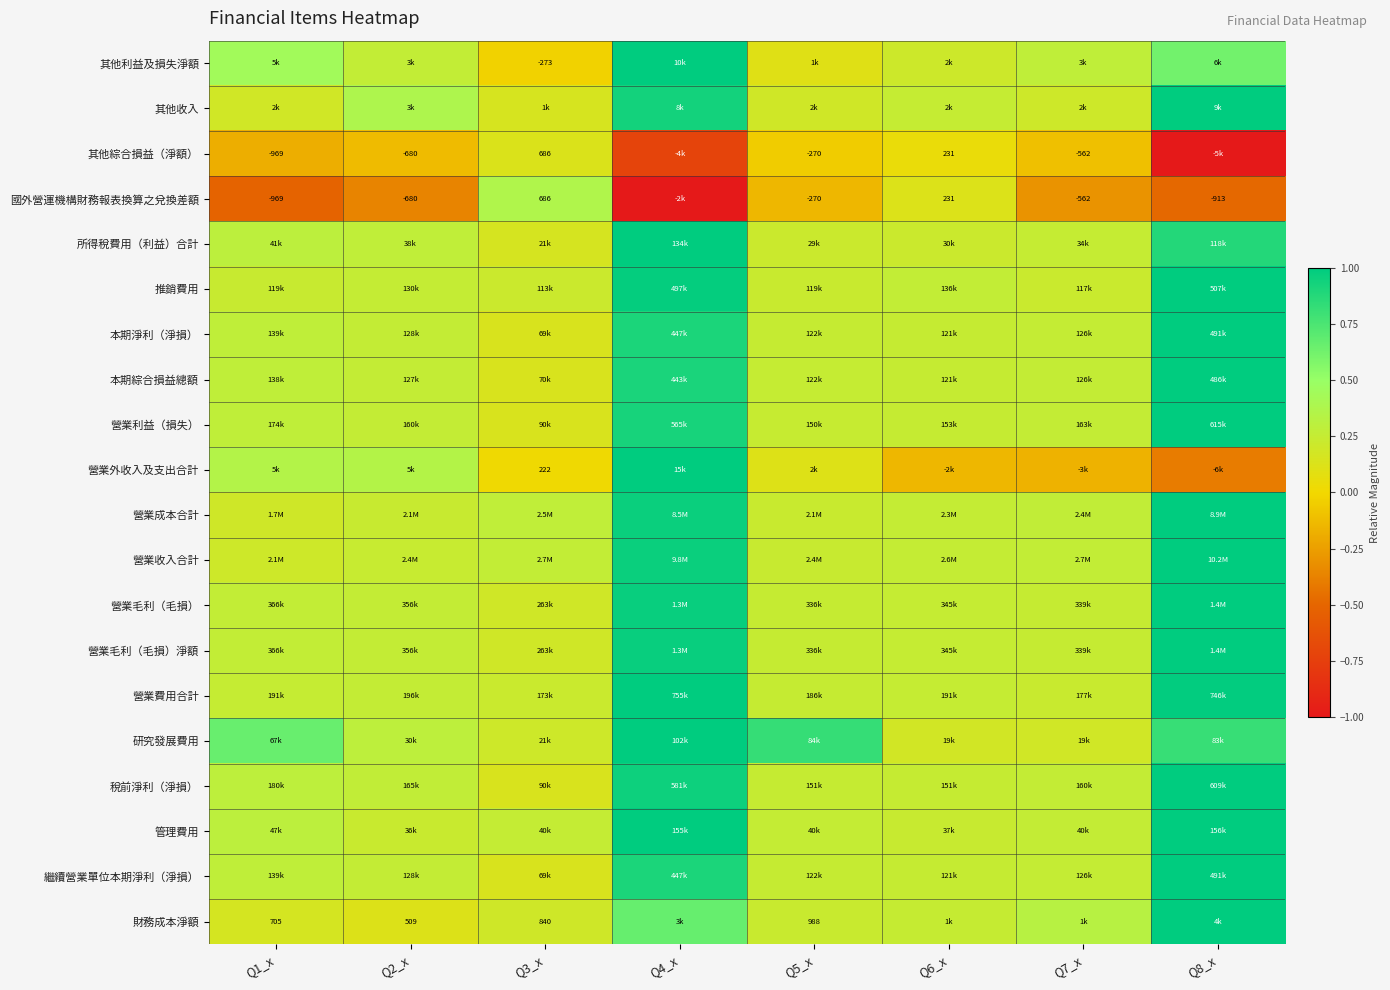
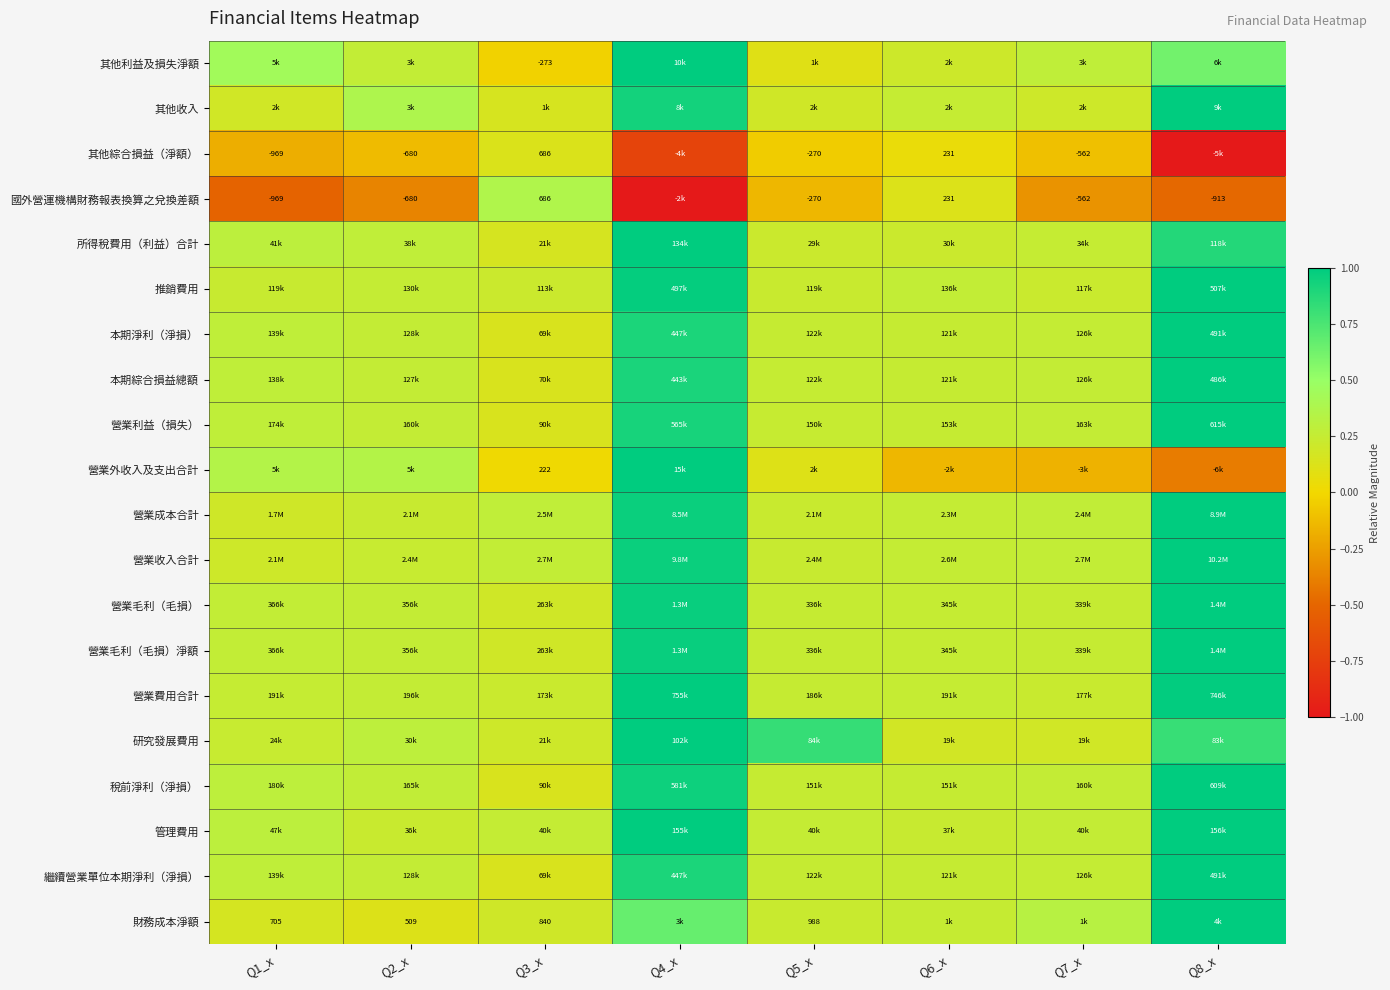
研究發展費用, Q1_x: 67k -> 24k
